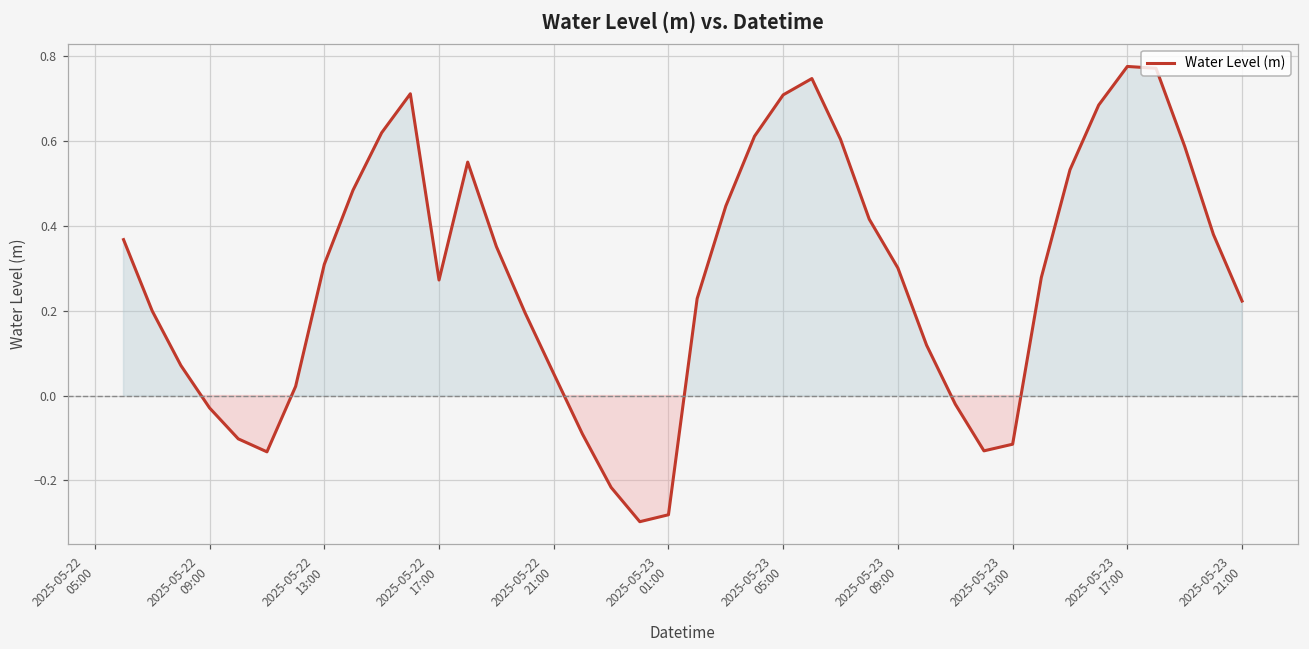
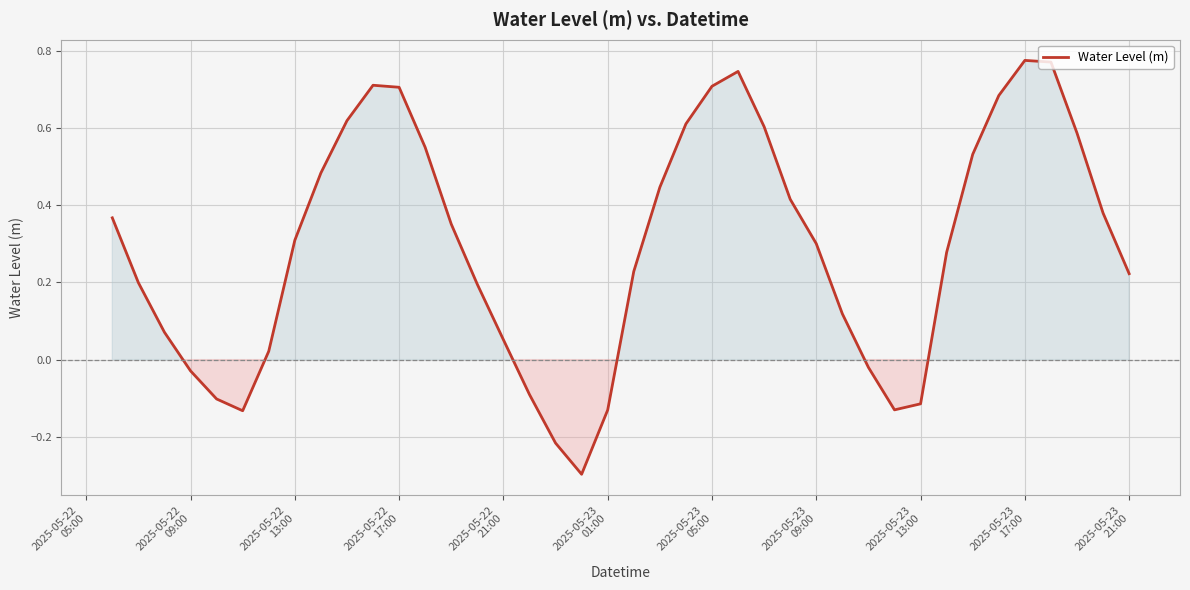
2025-05-22 17:00: 0.27 -> 0.71
2025-05-23 01:00: -0.28 -> -0.13
